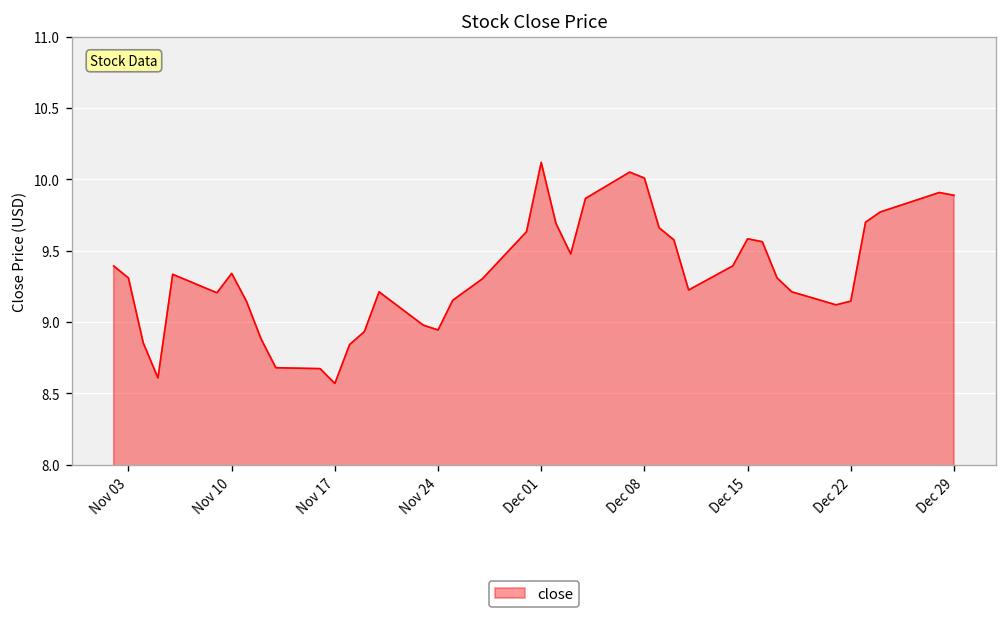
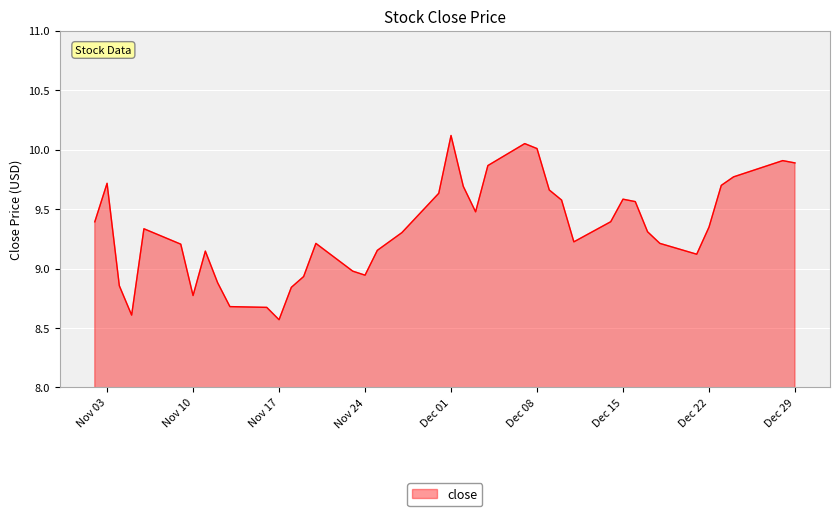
Nov 03: 9.31 -> 9.72
Nov 10: 9.34 -> 8.77
Dec 22: 9.15 -> 9.35
